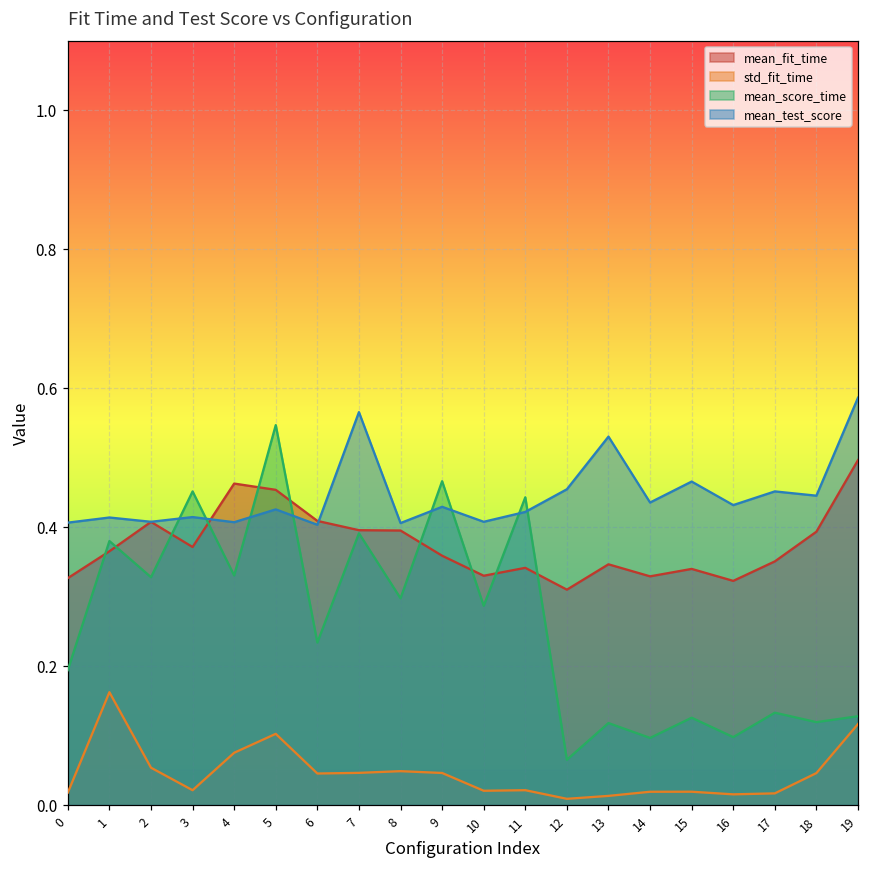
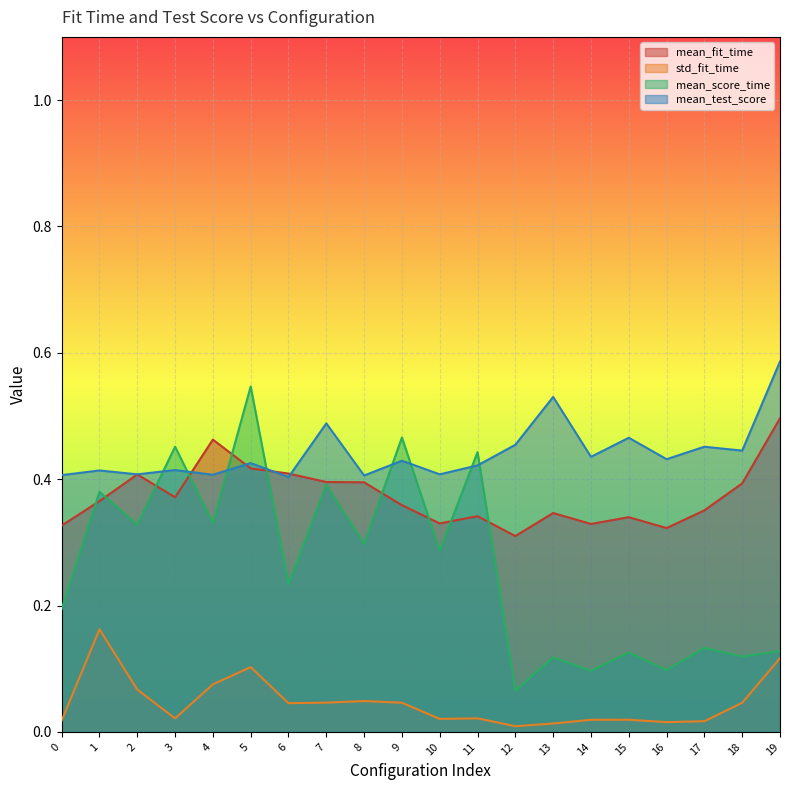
std_fit_time, 2: 0.05 -> 0.07
mean_fit_time, 5: 0.45 -> 0.42
mean_test_score, 7: 0.57 -> 0.49
